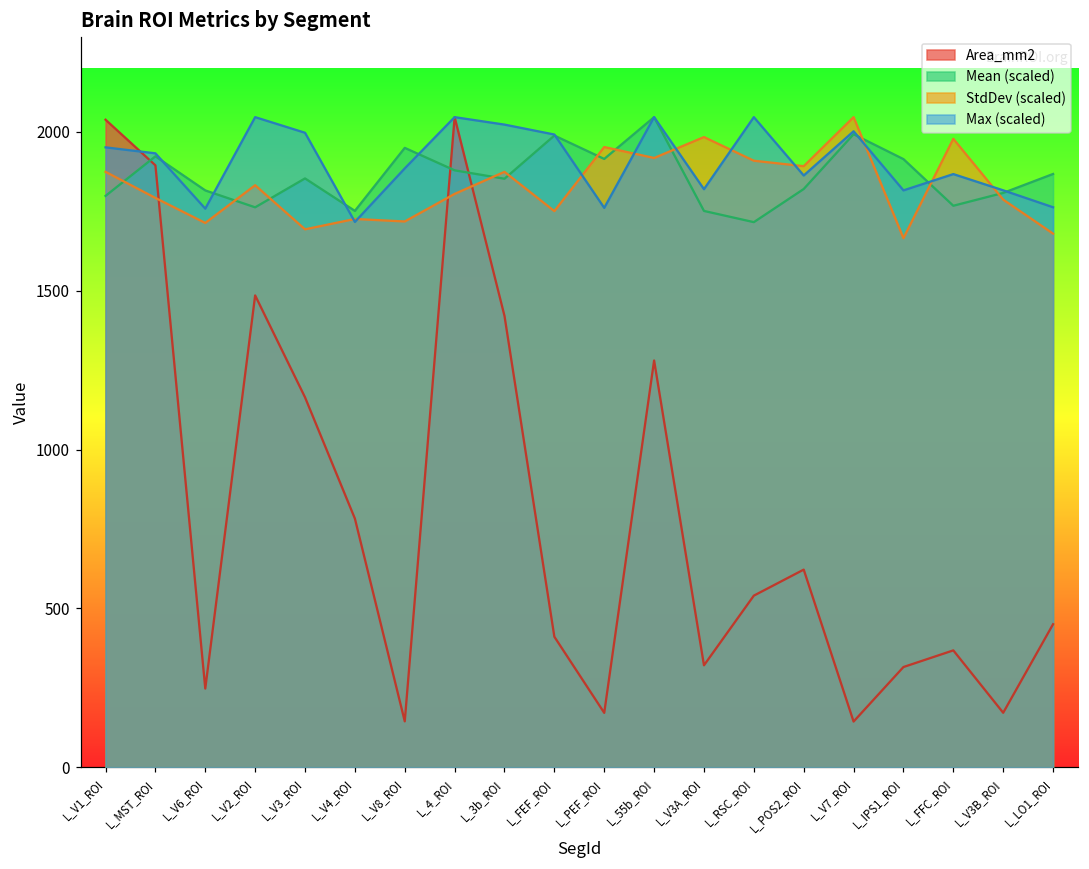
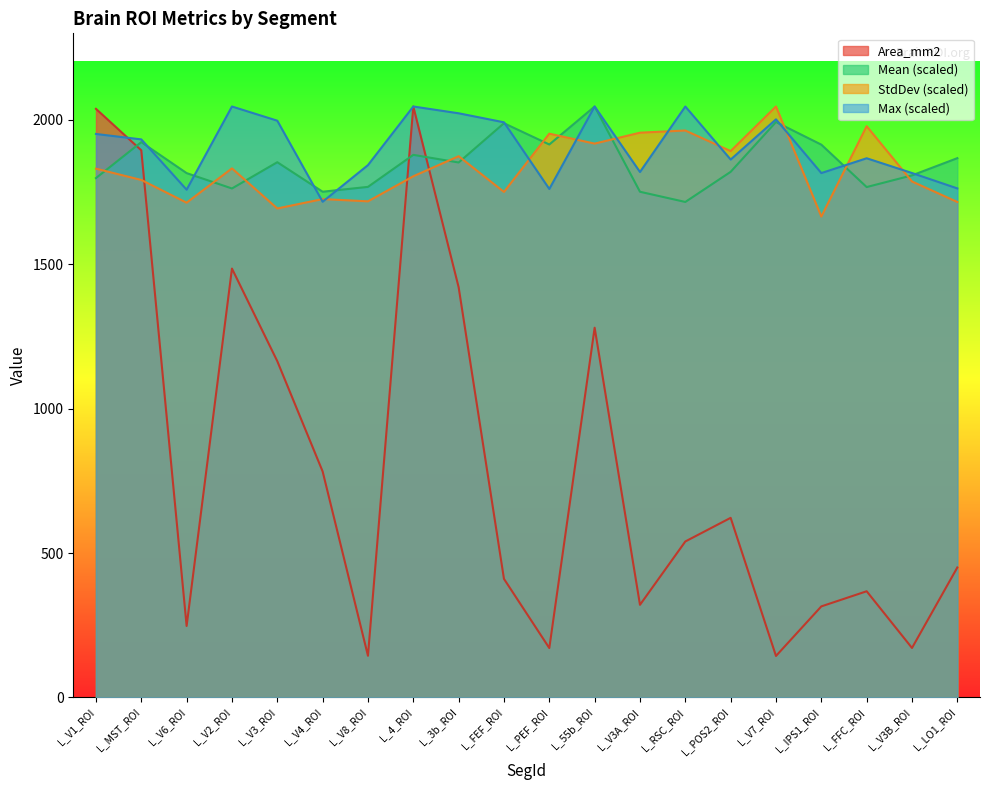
StdDev (scaled), L_V1_ROI: 1870 -> 1830
Mean (scaled), L_V8_ROI: 1950 -> 1770
Max (scaled), L_V8_ROI: 1890 -> 1840
StdDev (scaled), L_V3A_ROI: 1980 -> 1960
StdDev (scaled), L_RSC_ROI: 1910 -> 1960
StdDev (scaled), L_LO1_ROI: 1680 -> 1720
